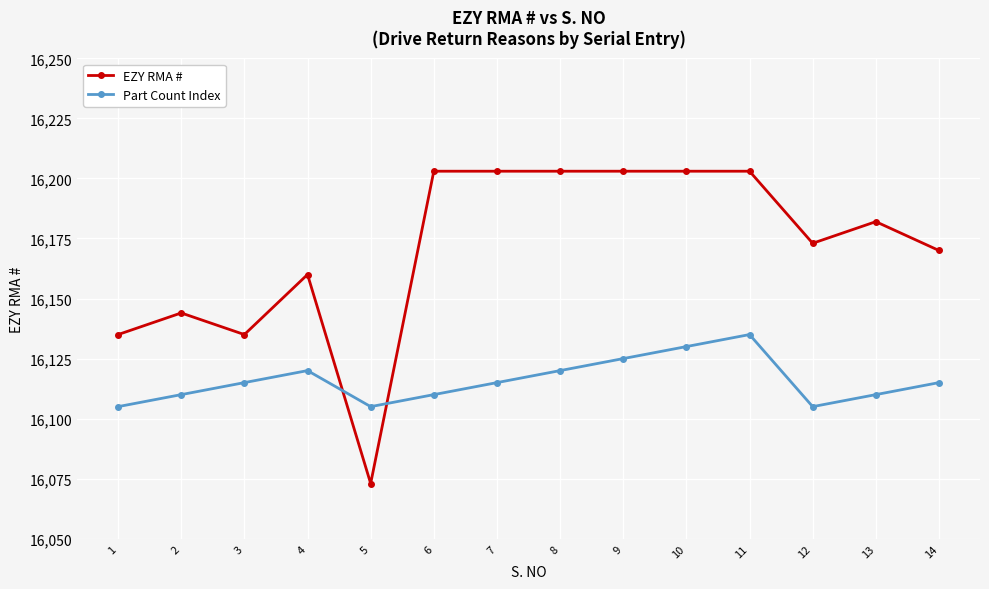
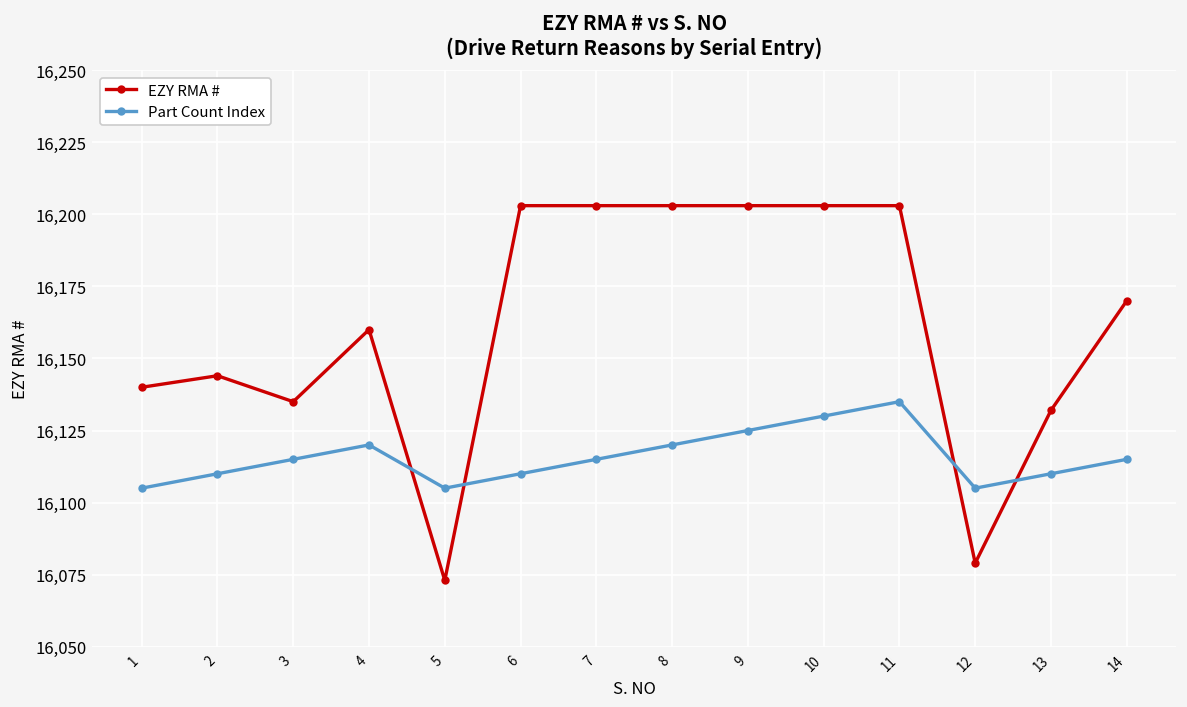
EZY RMA #, 1: 16,135 -> 16,140
EZY RMA #, 12: 16,173 -> 16,079
EZY RMA #, 13: 16,182 -> 16,132
